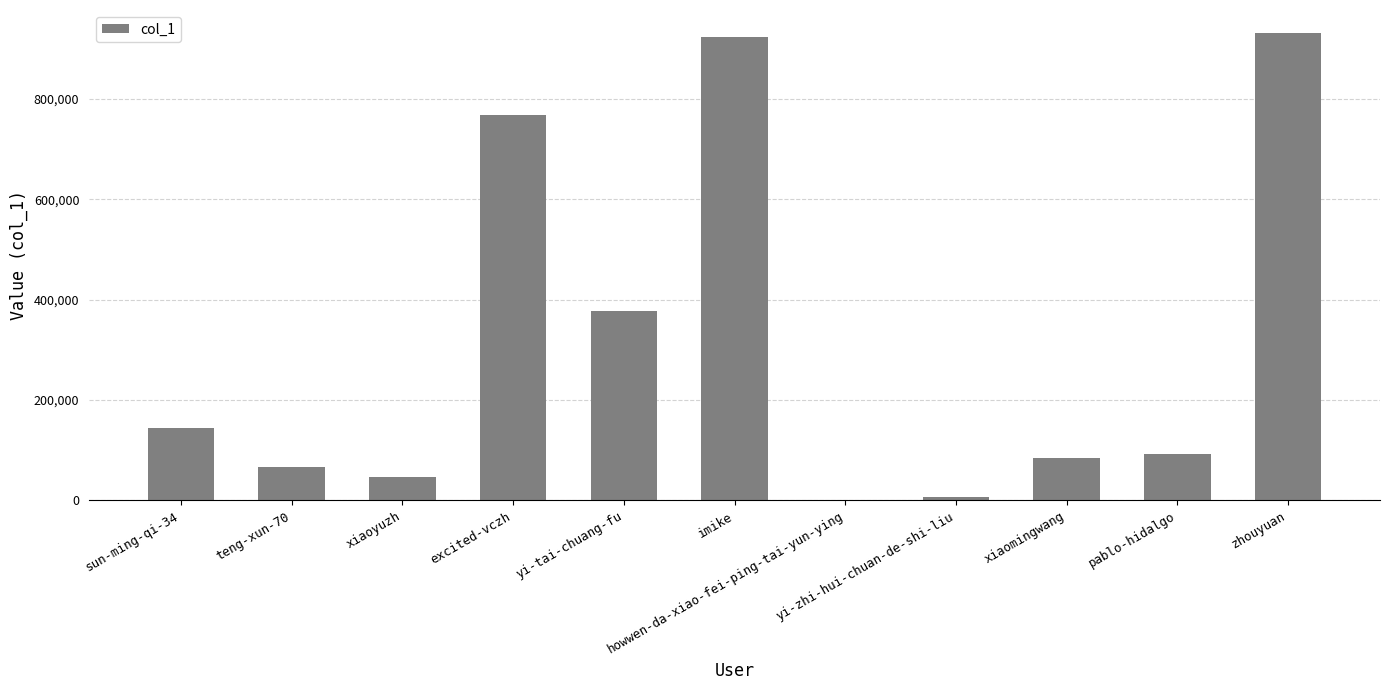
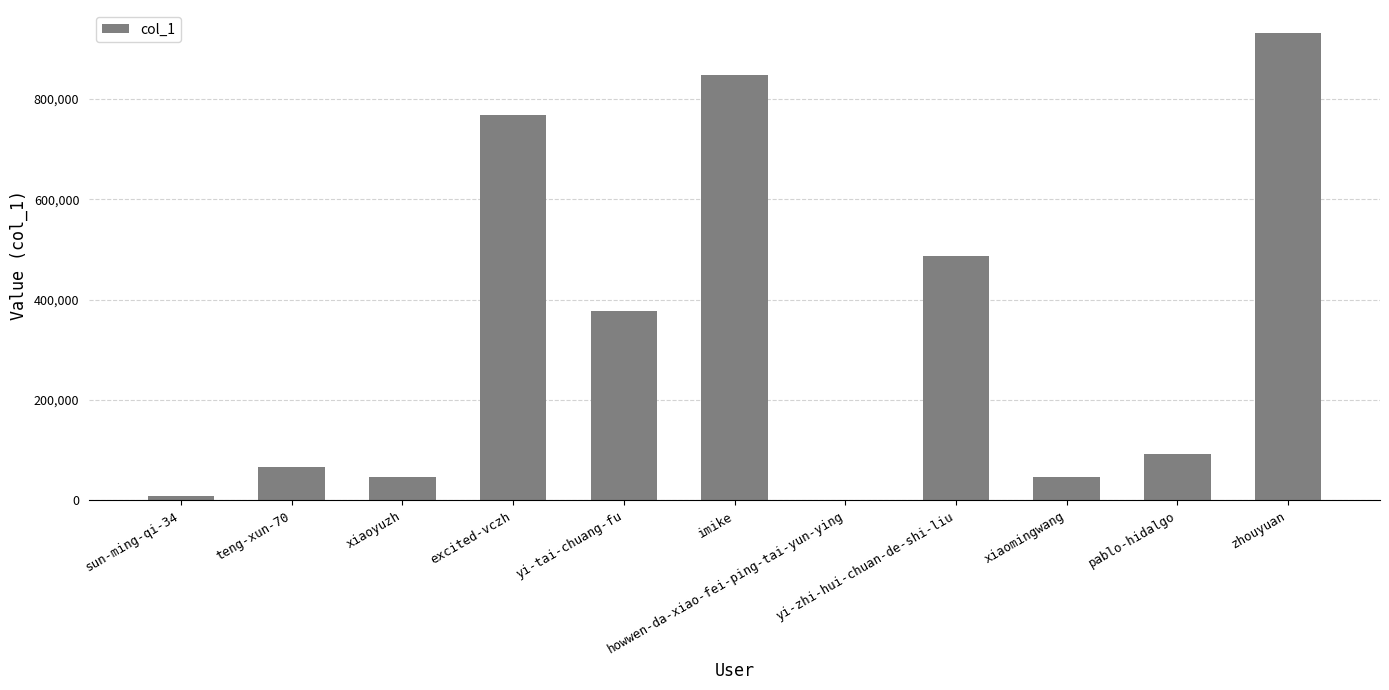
sun-ming-qi-34: 140,000 -> 10,000
imike: 920,000 -> 850,000
yi-zhi-hui-chuan-de-shi-liu: 10,000 -> 490,000
xiaomingwang: 80,000 -> 50,000
